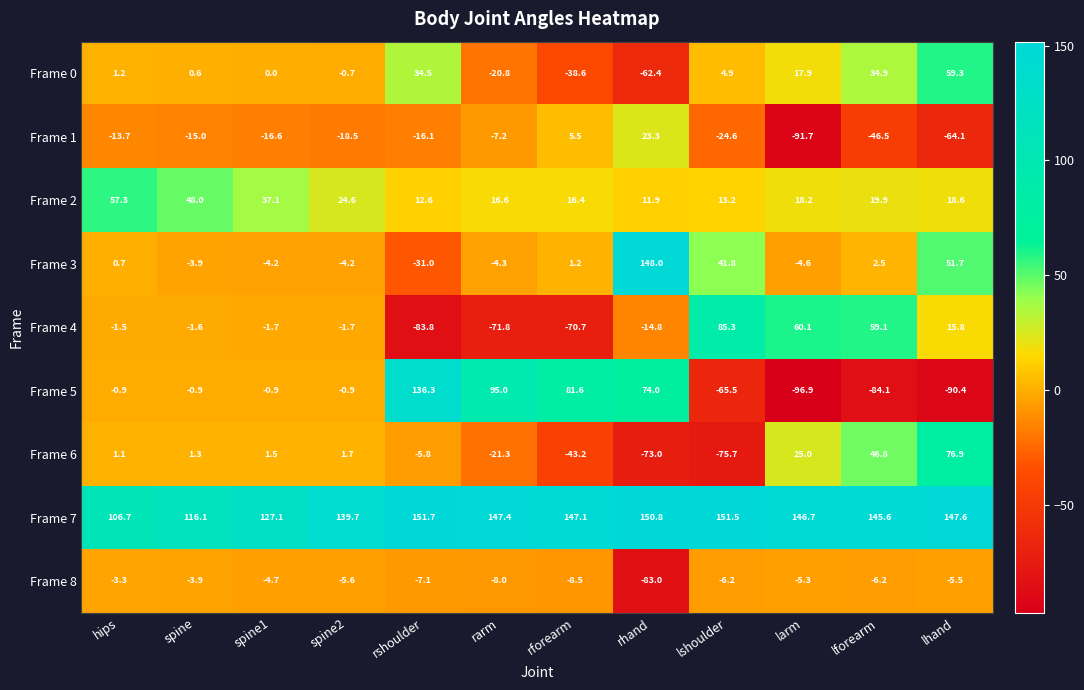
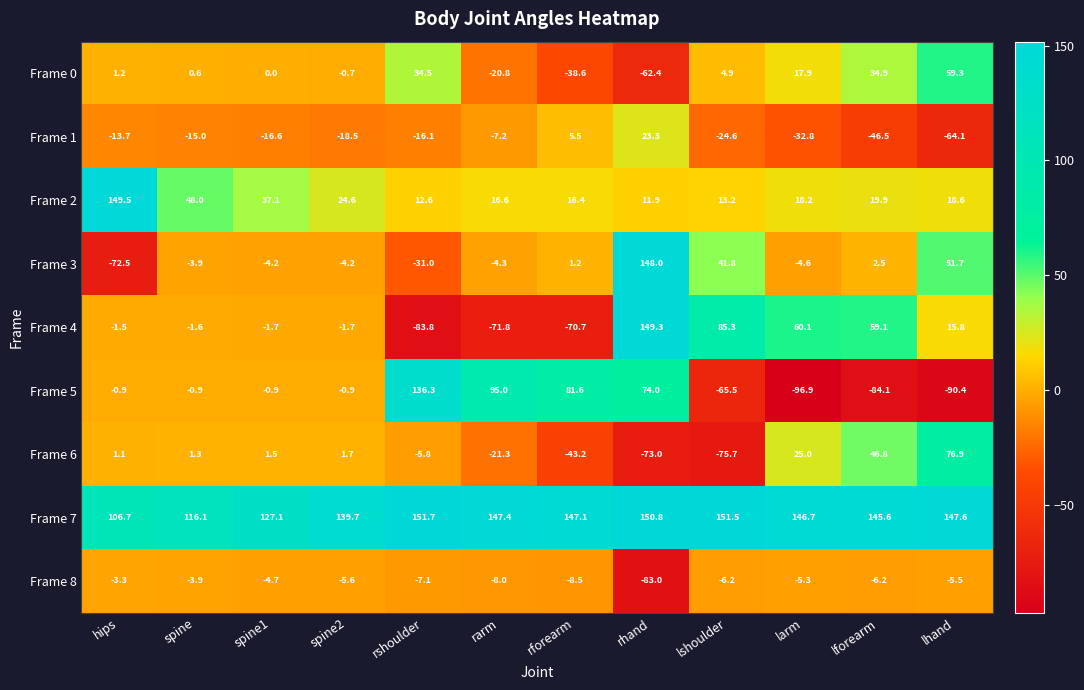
Frame 1, larm: -91.7 -> -32.8
Frame 2, hips: 57.3 -> 149.5
Frame 3, hips: 0.7 -> -72.5
Frame 4, rhand: -14.8 -> 149.3
